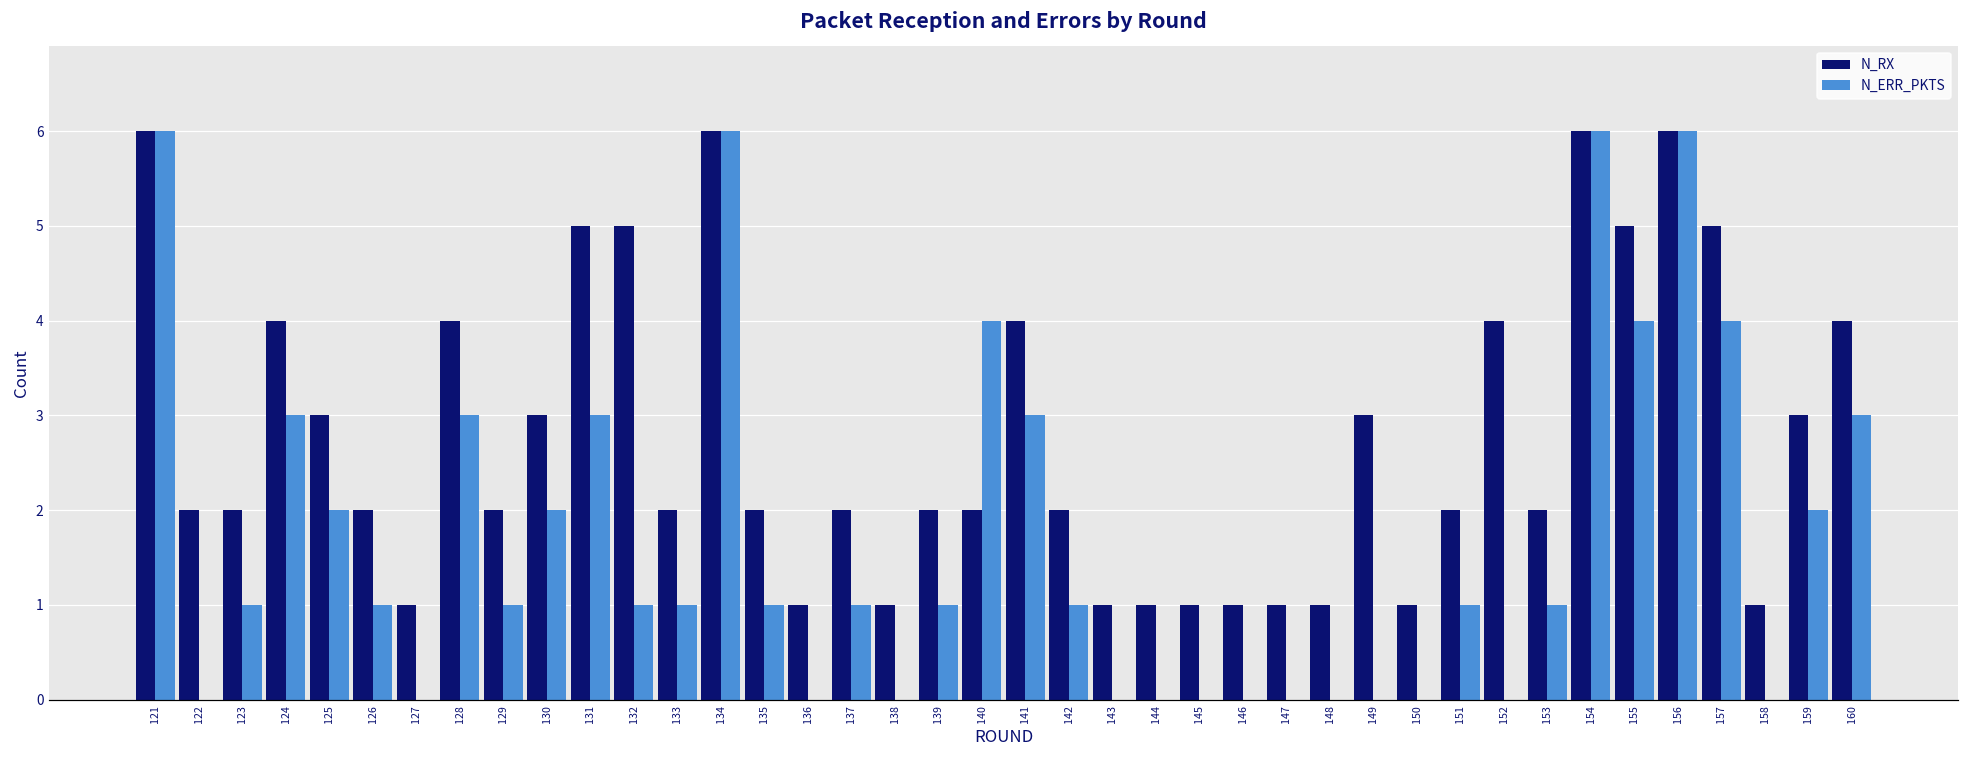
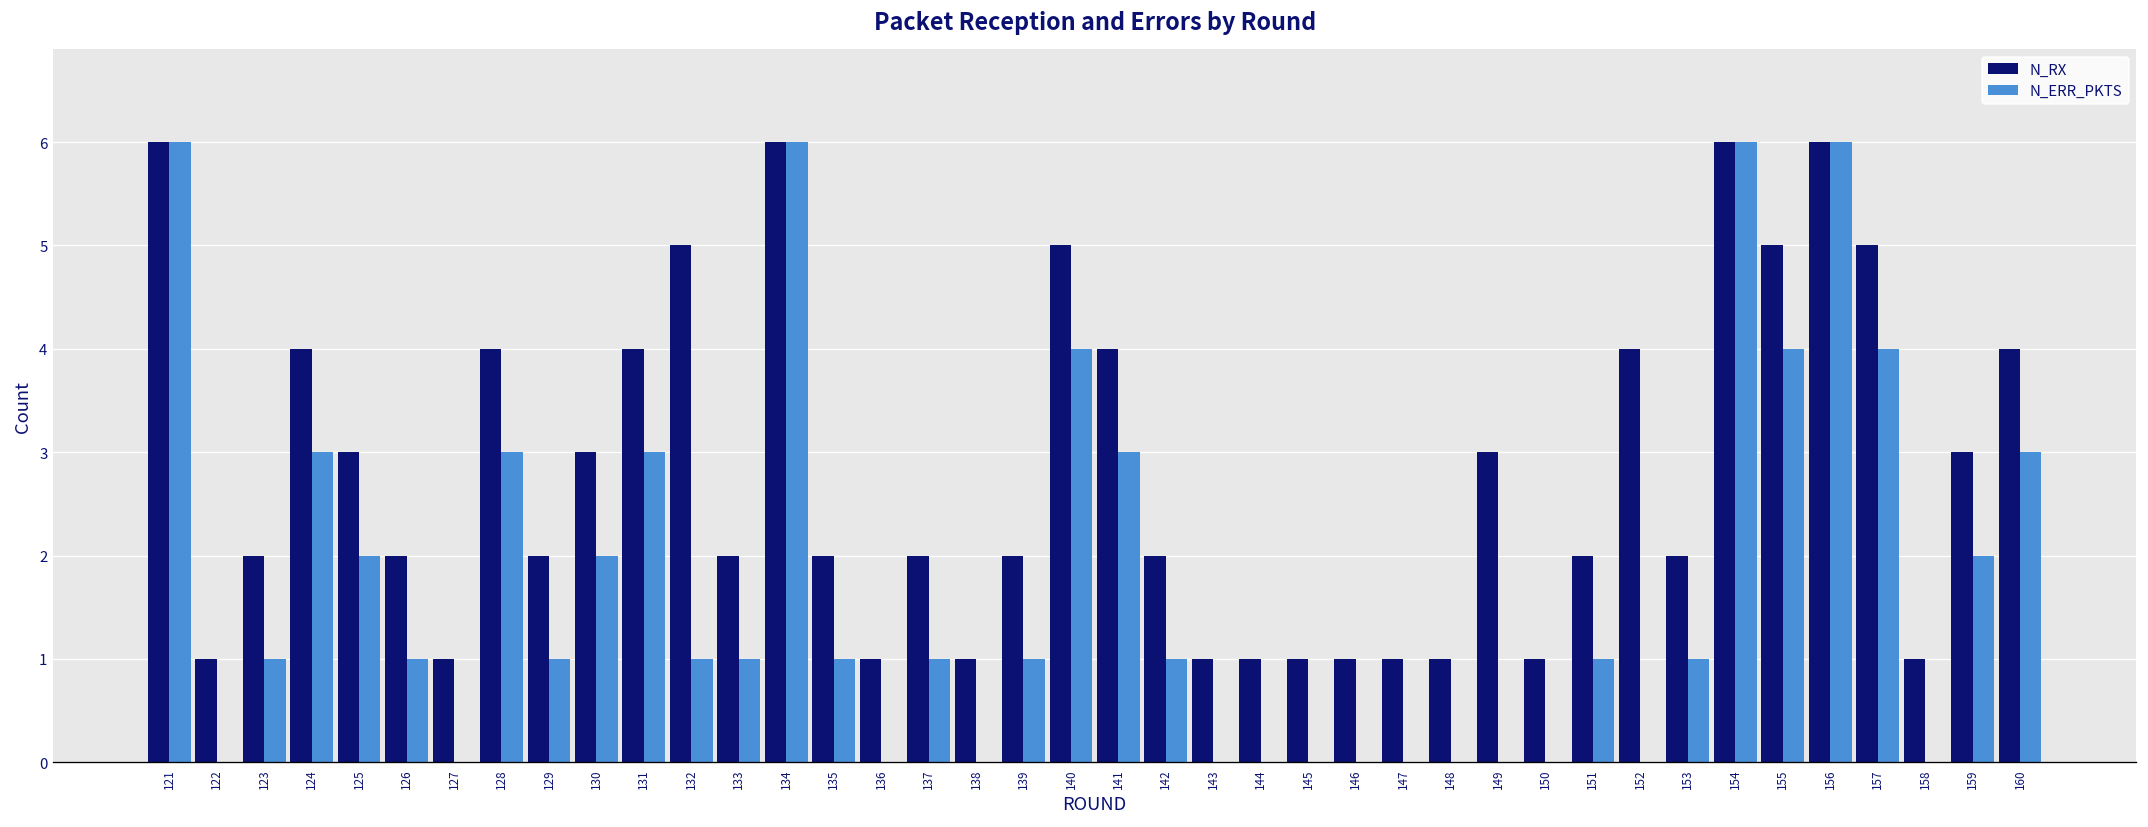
N_RX, 122: 2 -> 1
N_RX, 131: 5 -> 4
N_RX, 140: 2 -> 5
